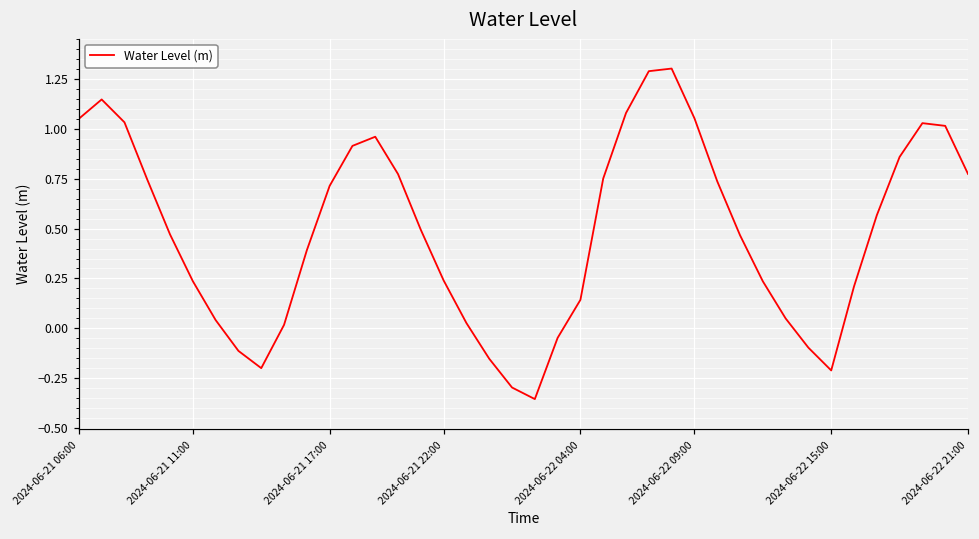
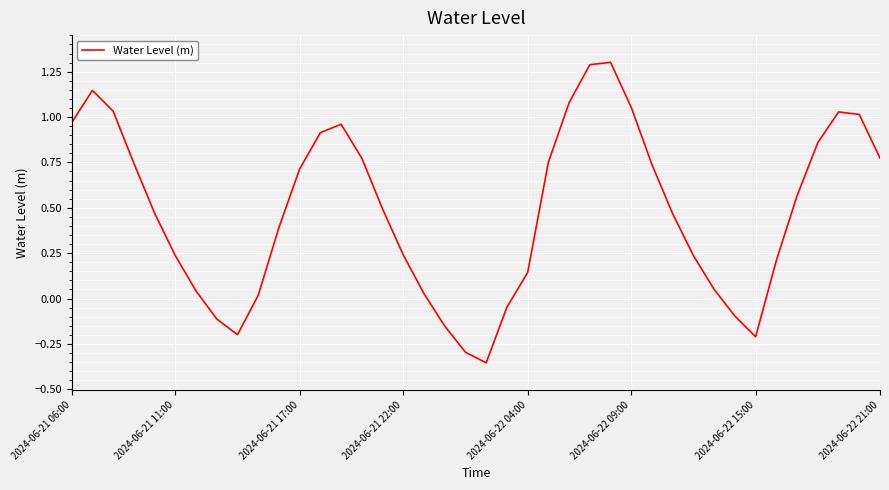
2024-06-21 06:00: 1.05 -> 0.97
